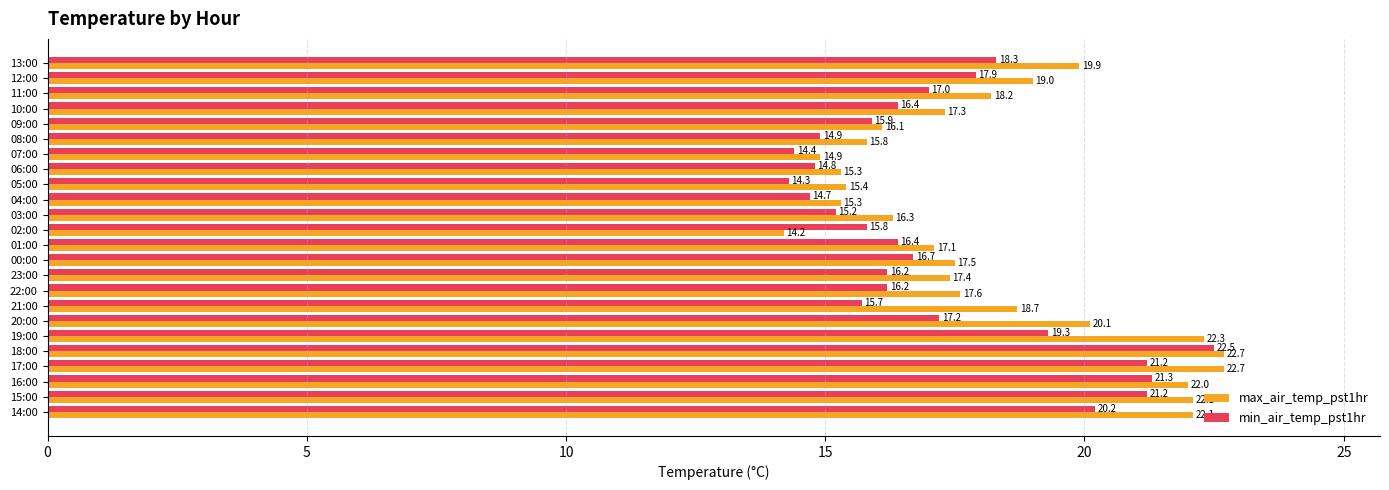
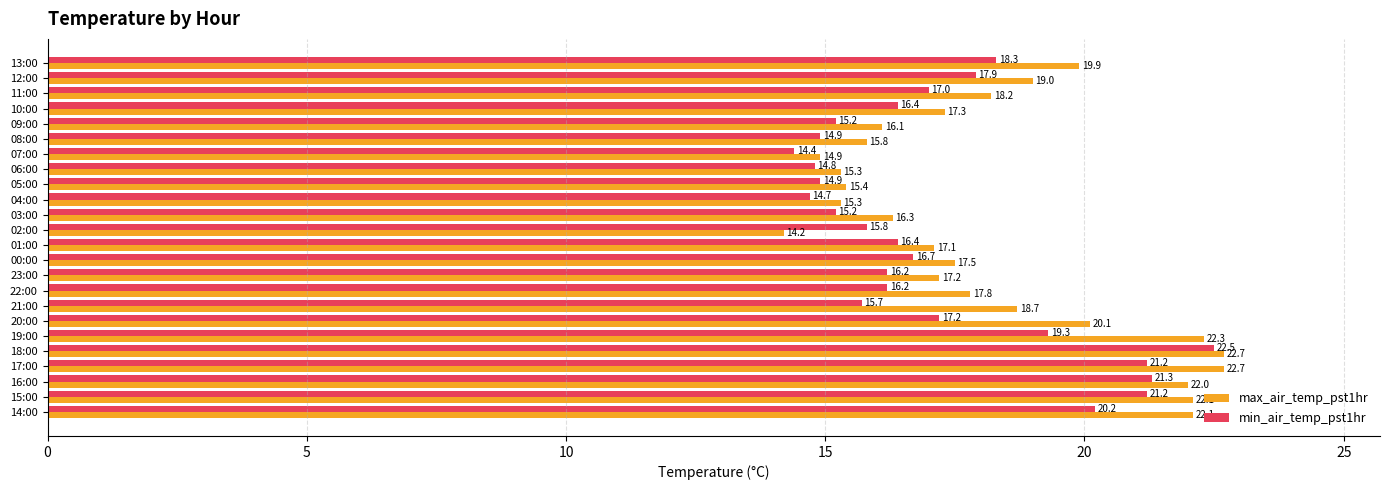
min_air_temp_pst1hr, 09:00: 15.9 -> 15.2
min_air_temp_pst1hr, 05:00: 14.3 -> 14.9
max_air_temp_pst1hr, 23:00: 17.4 -> 17.2
max_air_temp_pst1hr, 22:00: 17.6 -> 17.8
